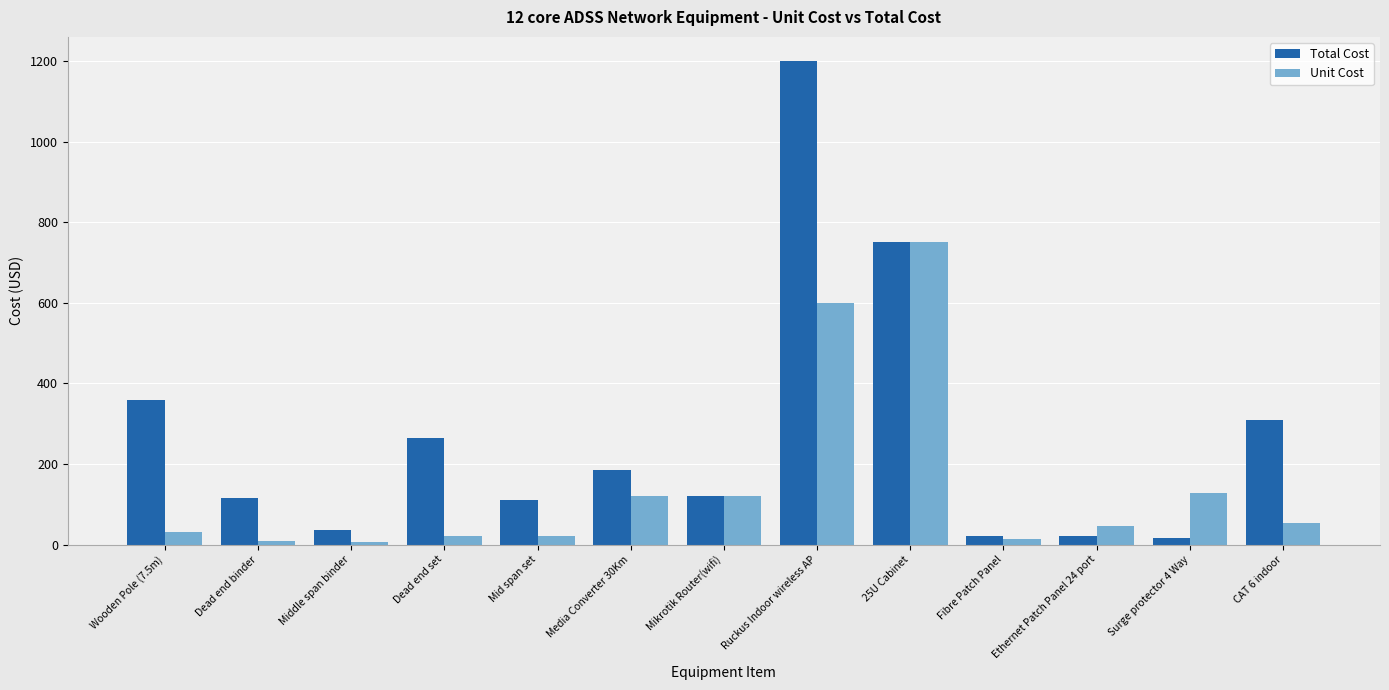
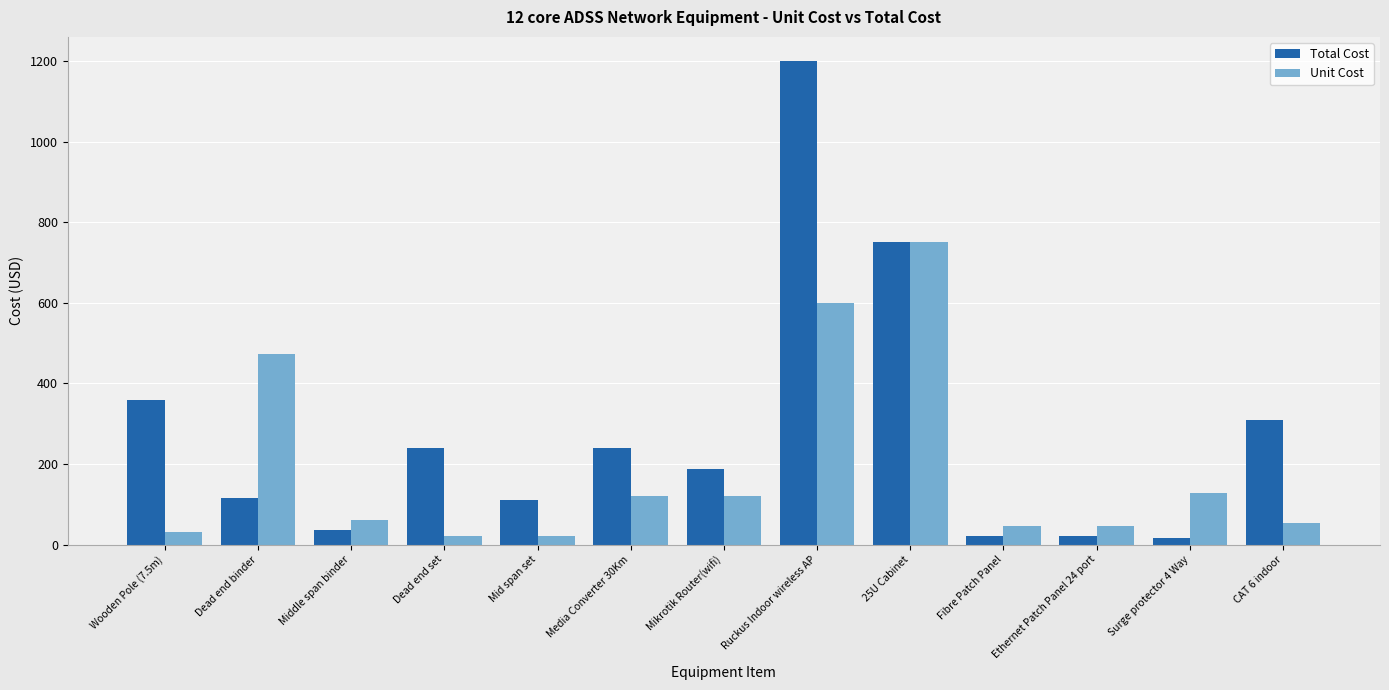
Unit Cost, Dead end binder: 10 -> 470
Unit Cost, Middle span binder: 10 -> 60
Total Cost, Dead end set: 260 -> 240
Total Cost, Media Converter 30Km: 190 -> 240
Total Cost, Mikrotik Router(wifi): 120 -> 190
Unit Cost, Fibre Patch Panel: 10 -> 50
